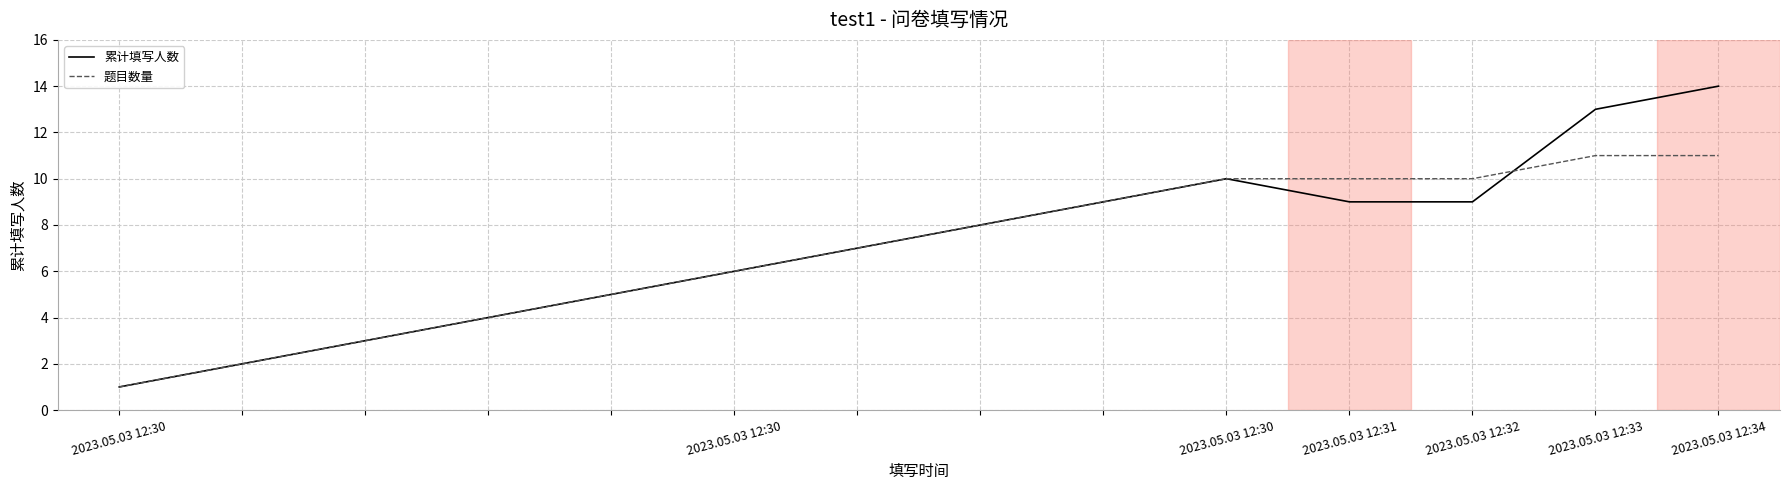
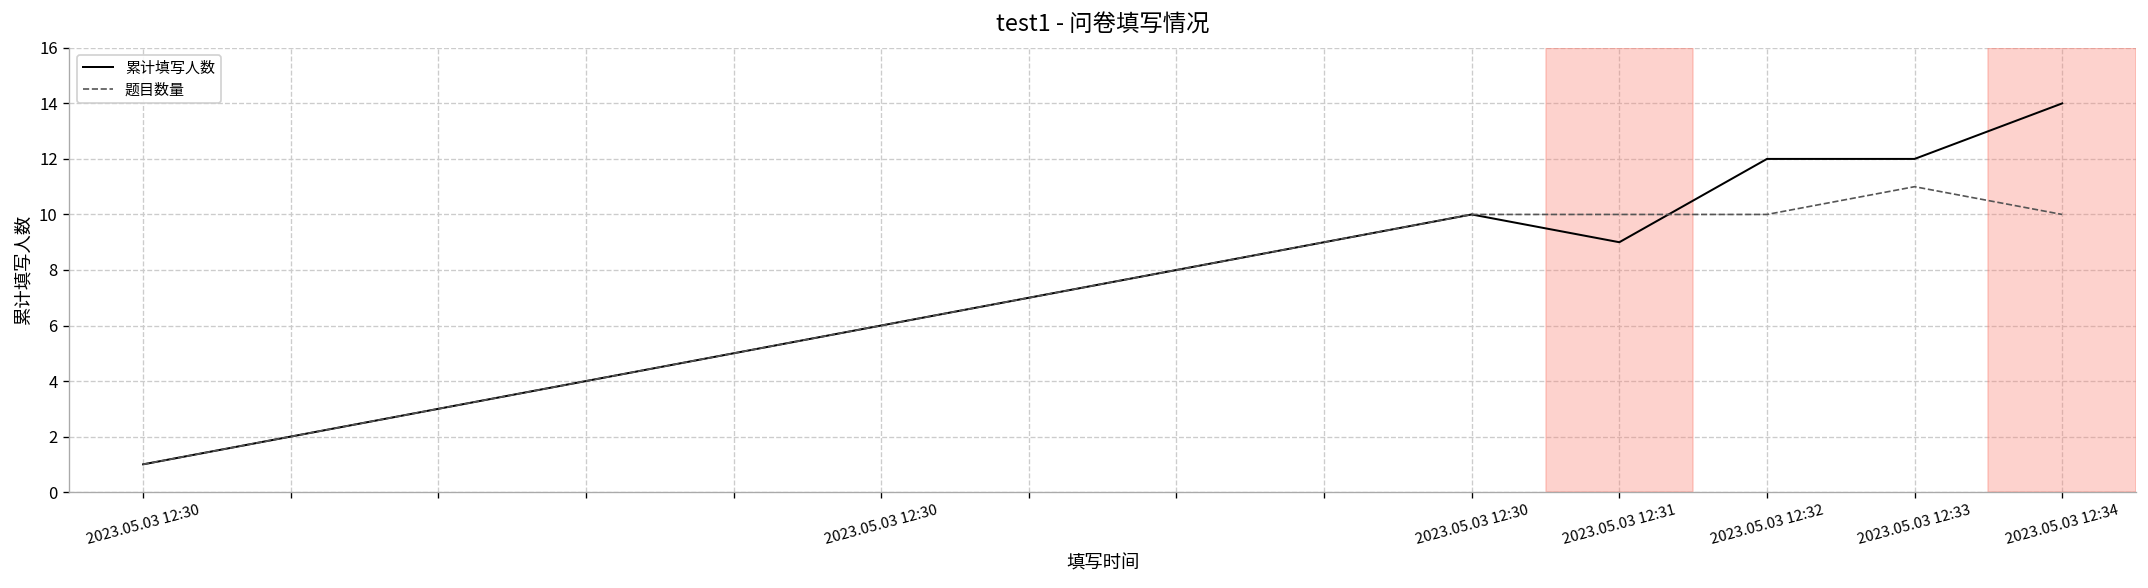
累计填写人数, 2023.05.03 12:32: 9 -> 12
累计填写人数, 2023.05.03 12:33: 13 -> 12
题目数量, 2023.05.03 12:34: 11 -> 10
